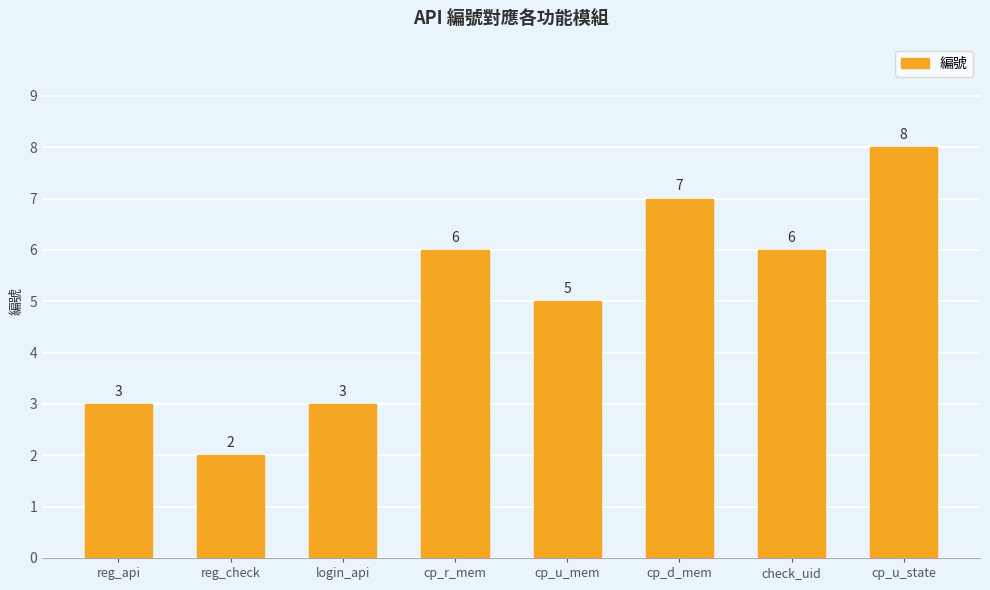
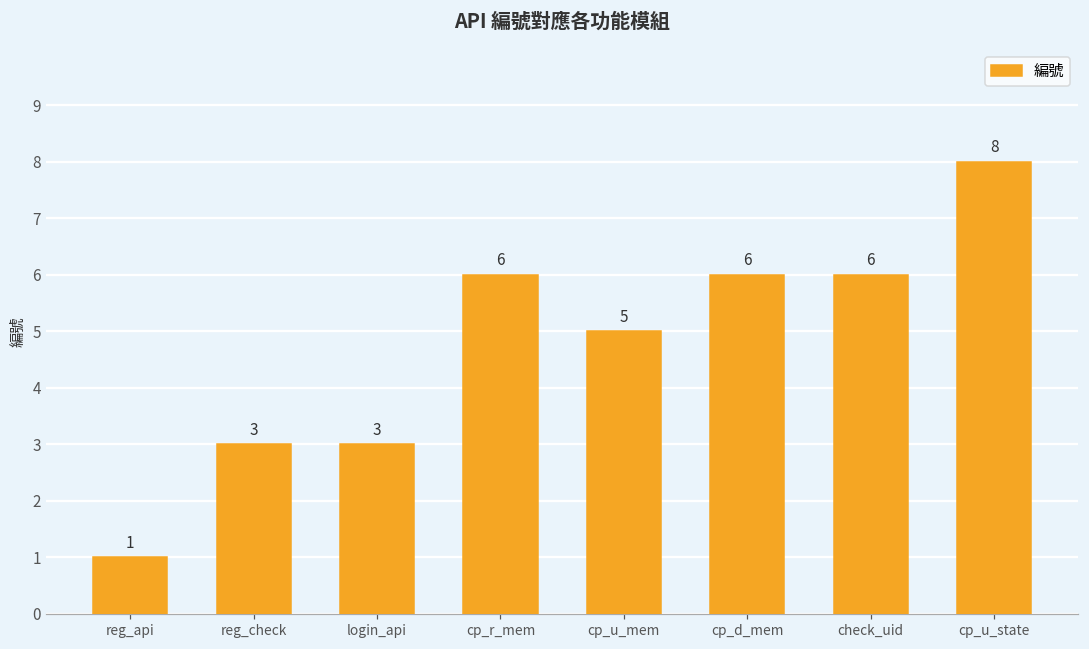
reg_api: 3 -> 1
reg_check: 2 -> 3
cp_d_mem: 7 -> 6
